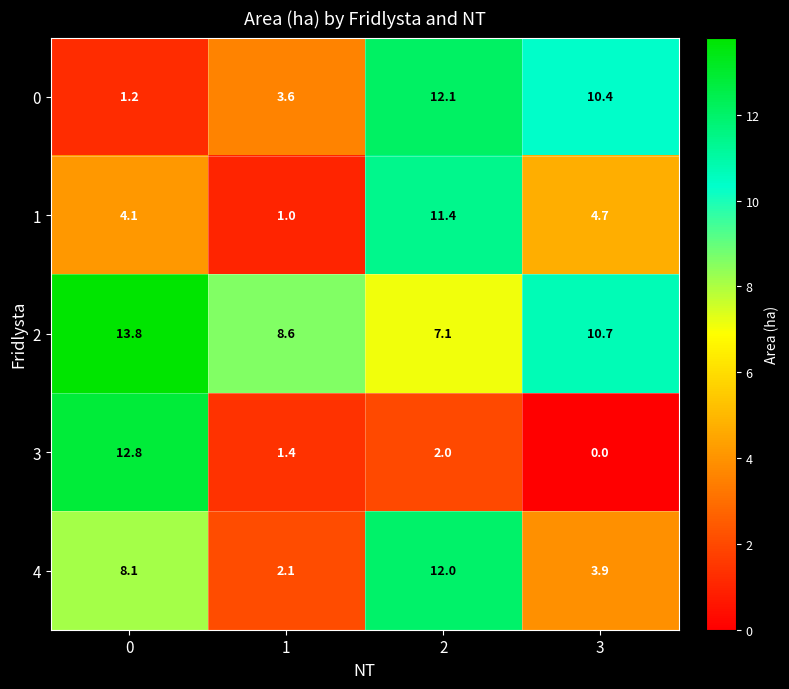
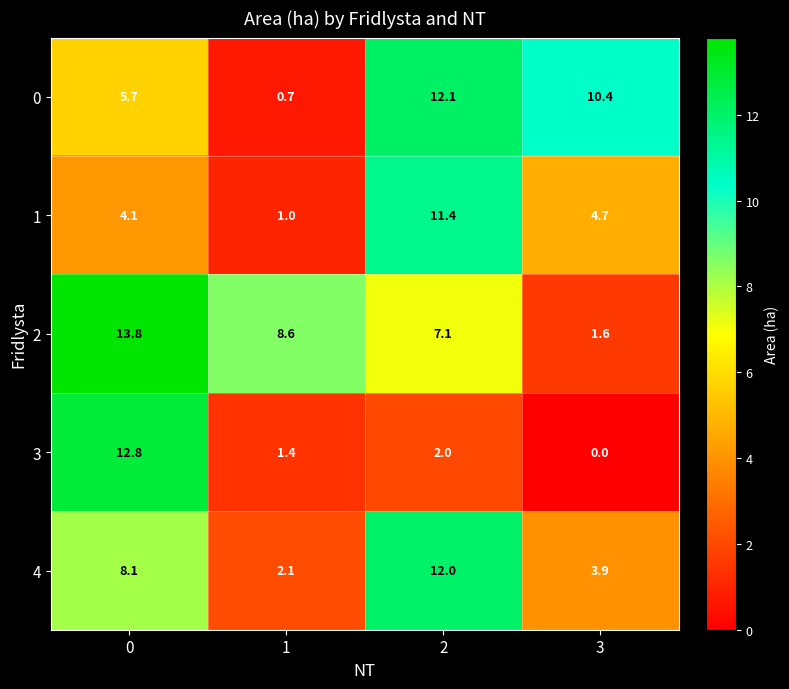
0, 0: 1.2 -> 5.7
0, 1: 3.6 -> 0.7
2, 3: 10.7 -> 1.6
